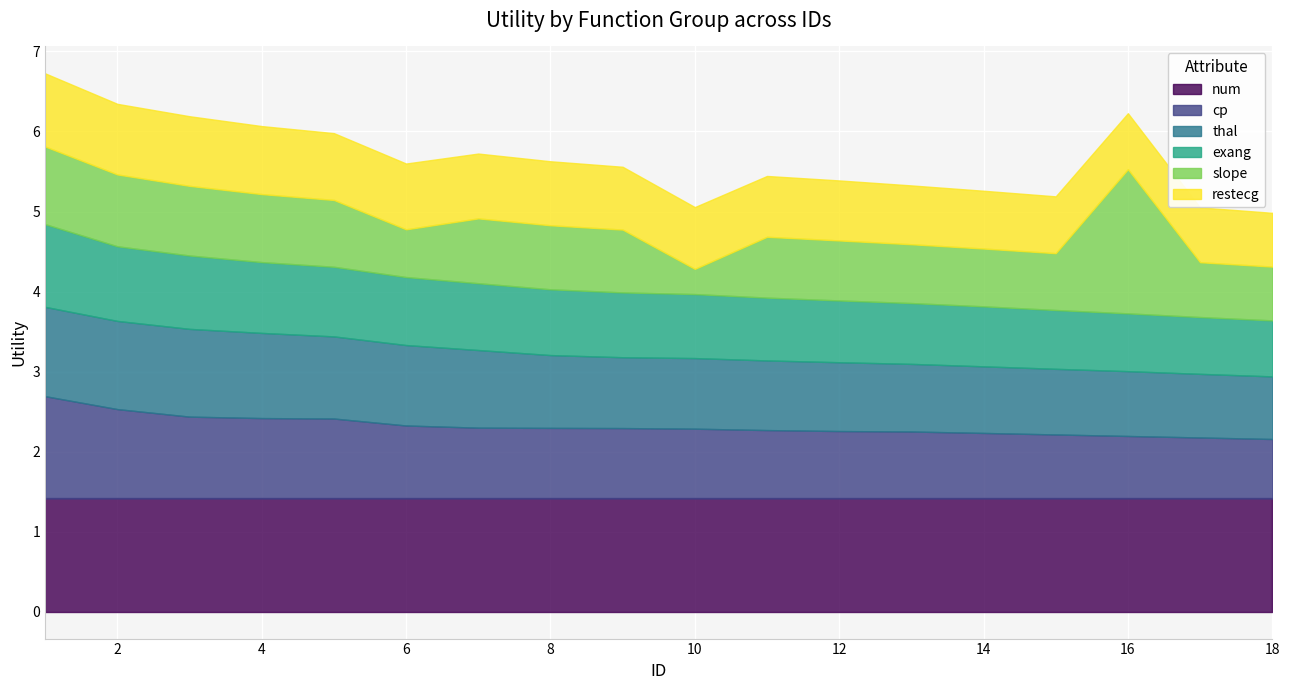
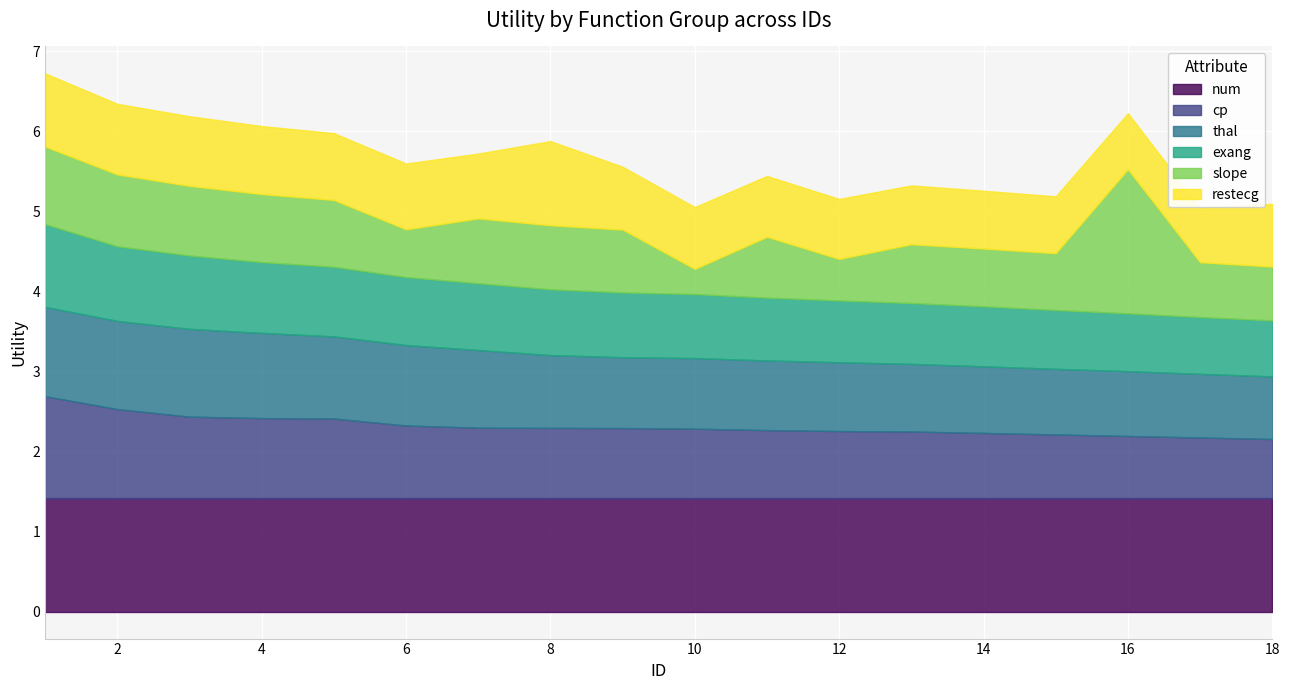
restecg, 8: 0.8 -> 1.1
slope, 12: 0.7 -> 0.5
restecg, 18: 0.7 -> 0.8
